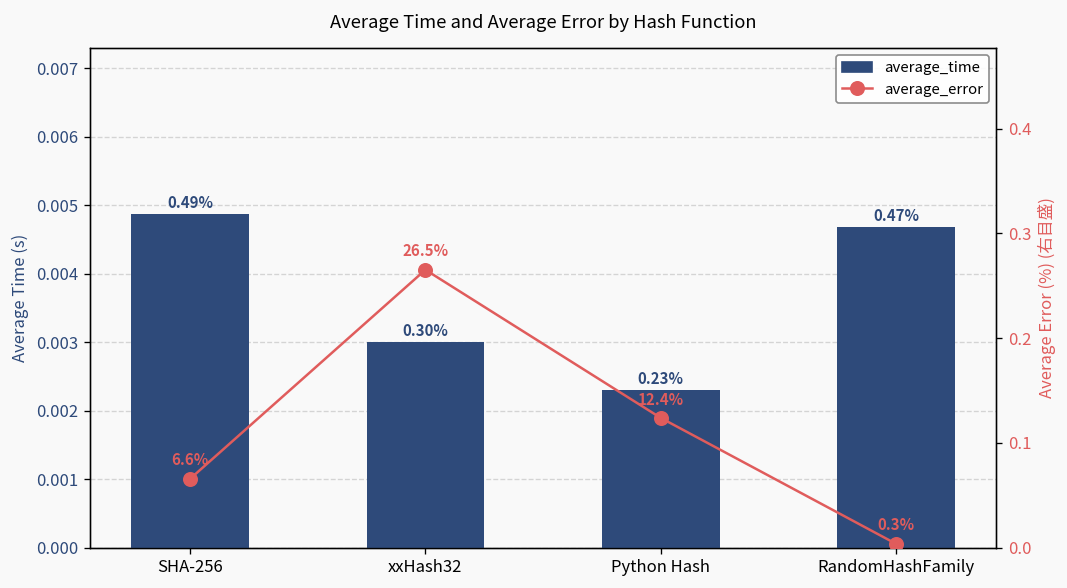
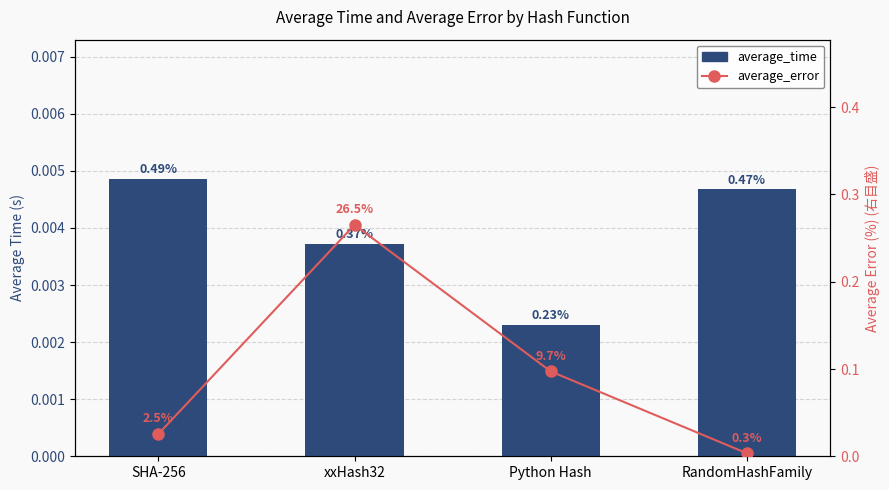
average_time, xxHash32: 0.30% -> 0.37%
average_error, SHA-256: 6.6% -> 2.5%
average_error, Python Hash: 12.4% -> 9.7%
